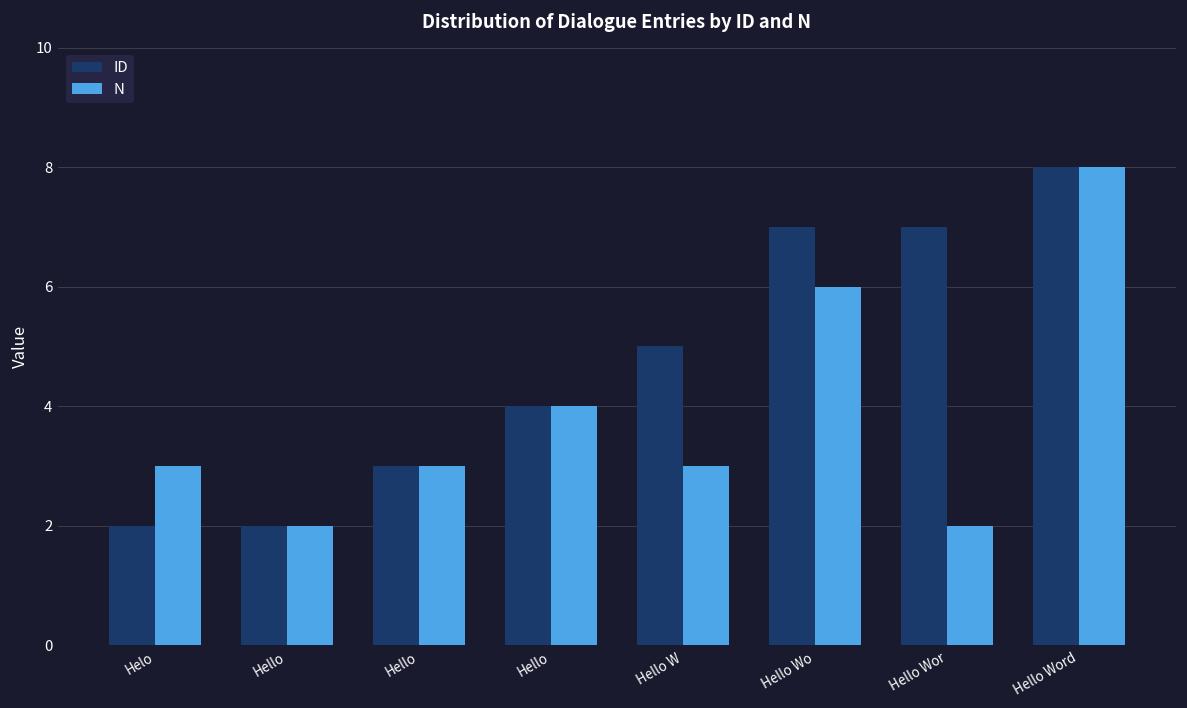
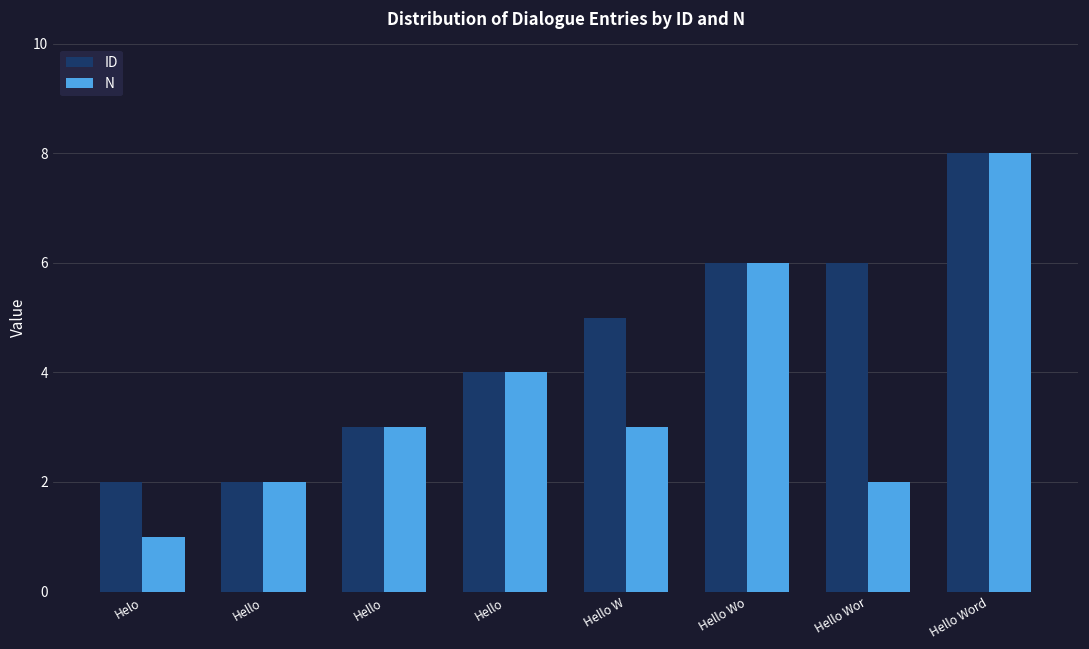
N, Helo: 3 -> 1
ID, Hello Wo: 7 -> 6
ID, Hello Wor: 7 -> 6
